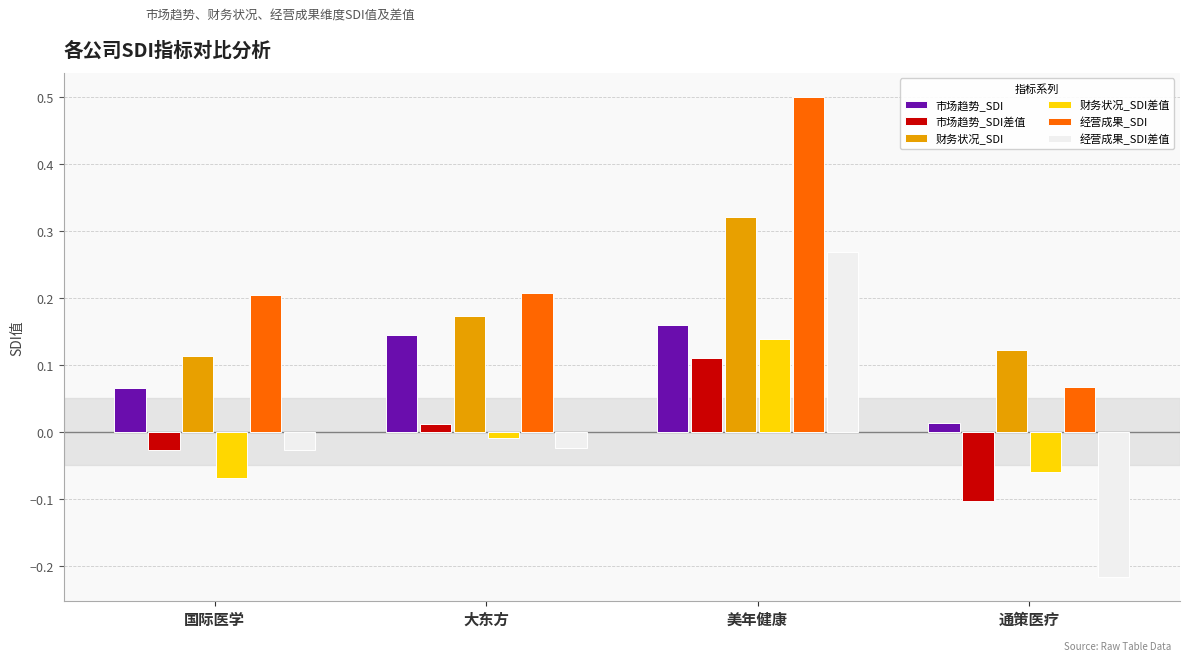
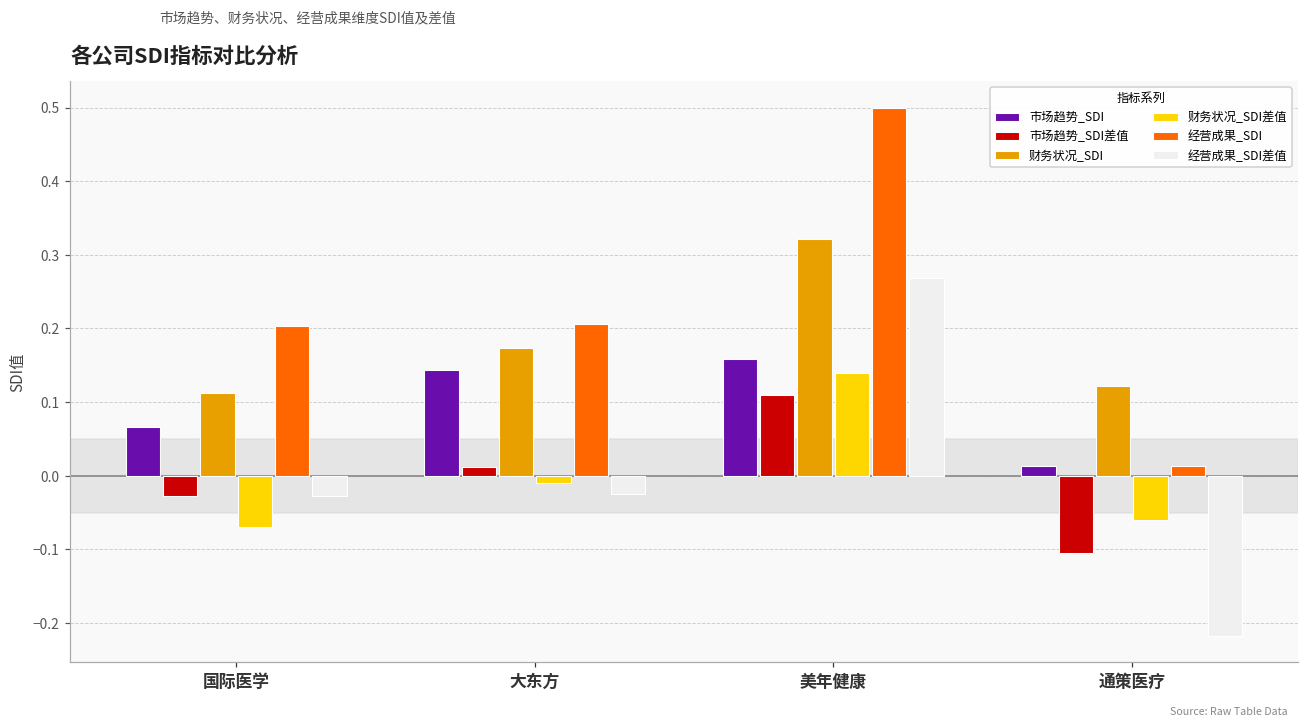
经营成果_SDI, 通策医疗: 0.07 -> 0.01
